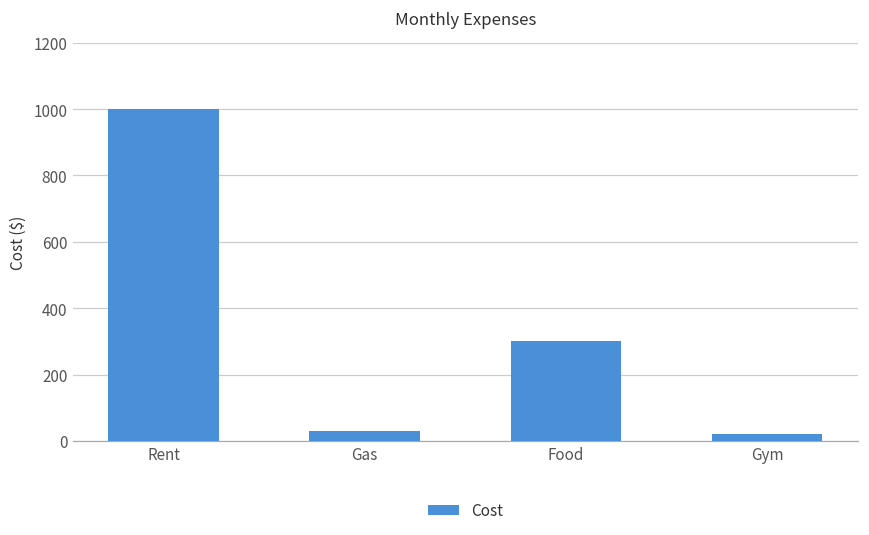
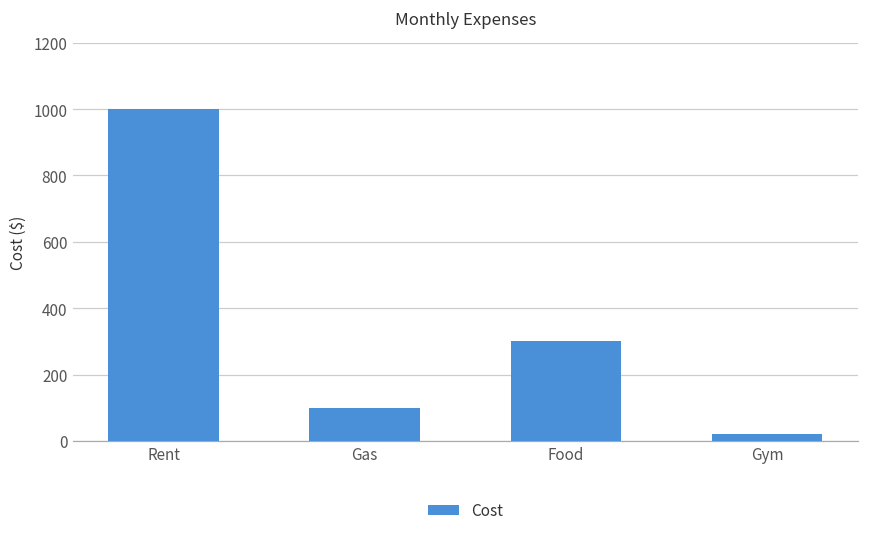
Gas: 30 -> 100
